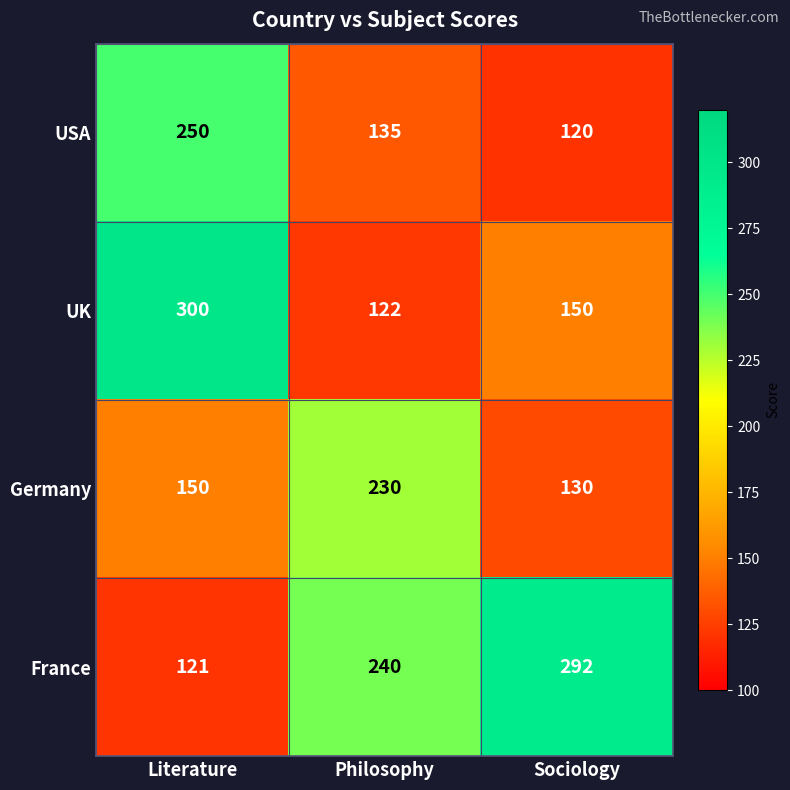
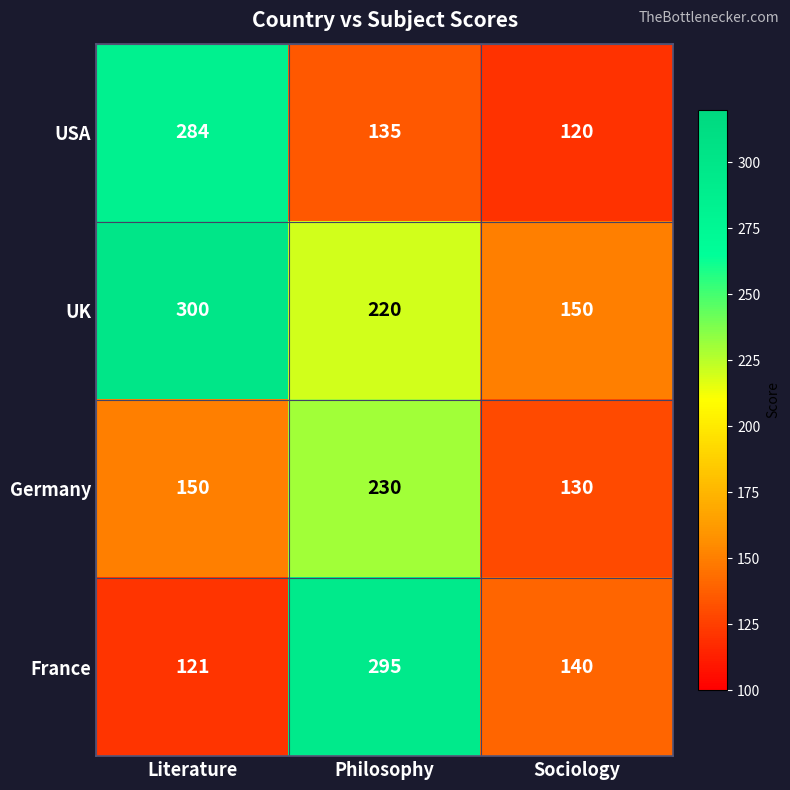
USA, Literature: 250 -> 284
UK, Philosophy: 122 -> 220
France, Philosophy: 240 -> 295
France, Sociology: 292 -> 140
